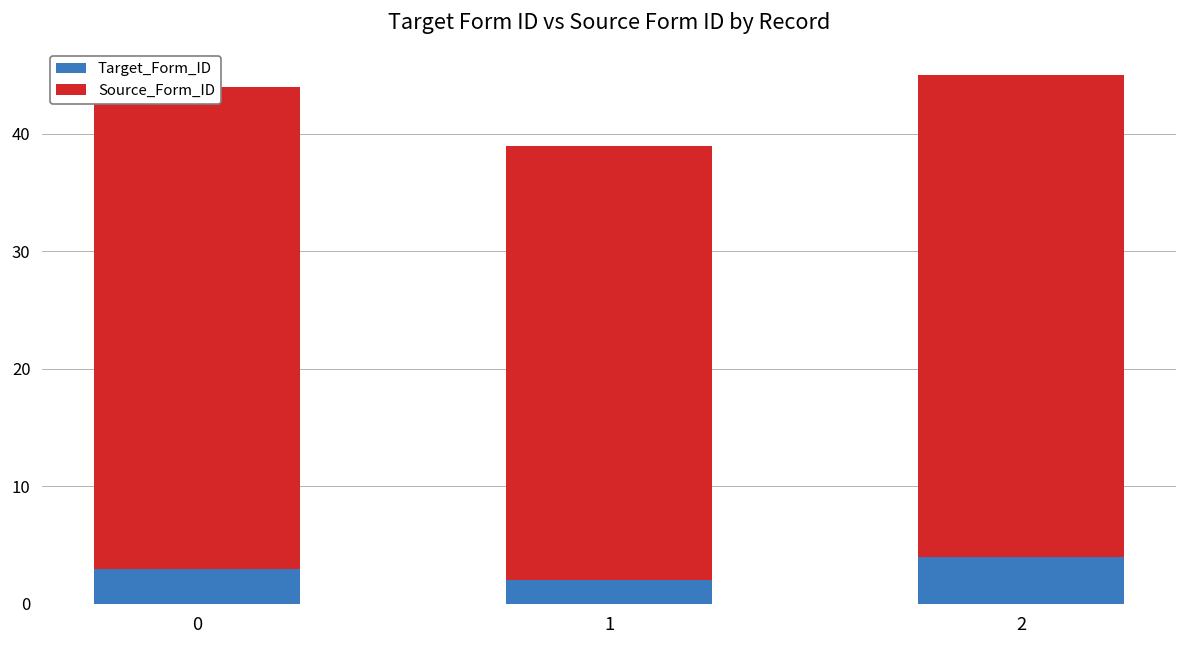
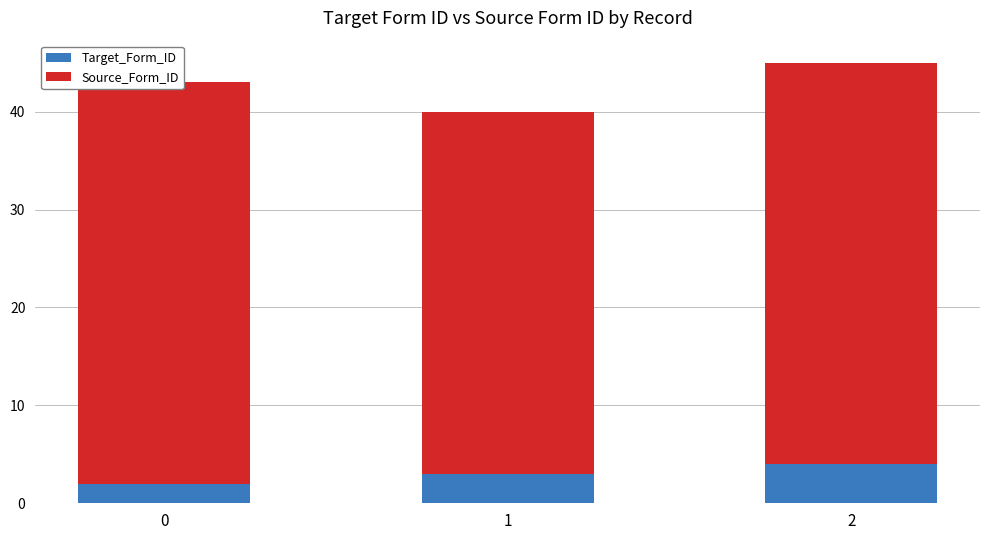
Target_Form_ID, 0: 3 -> 2
Target_Form_ID, 1: 2 -> 3
